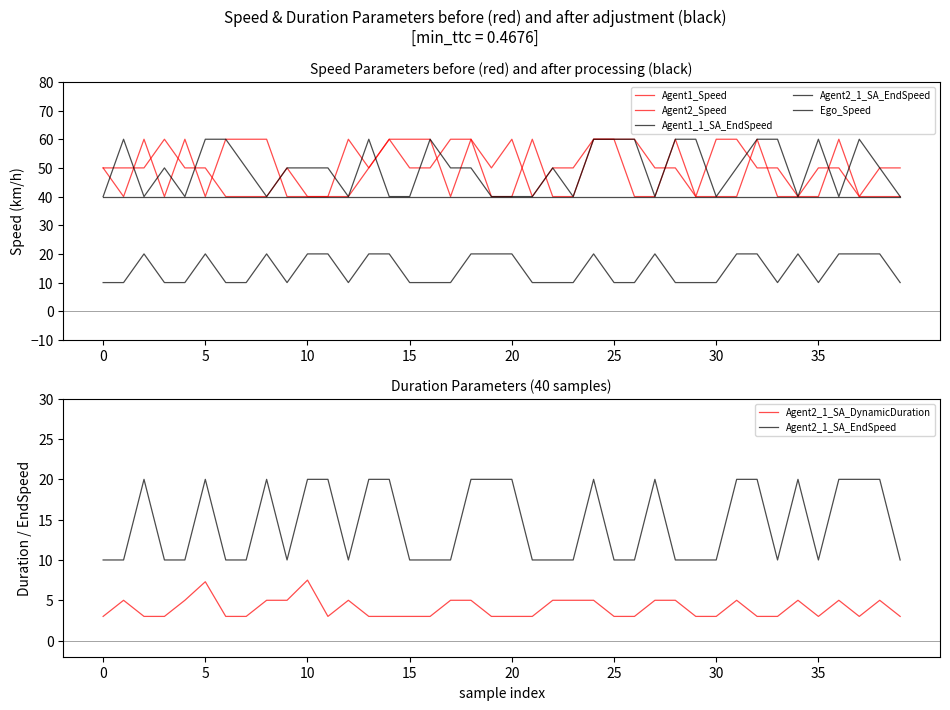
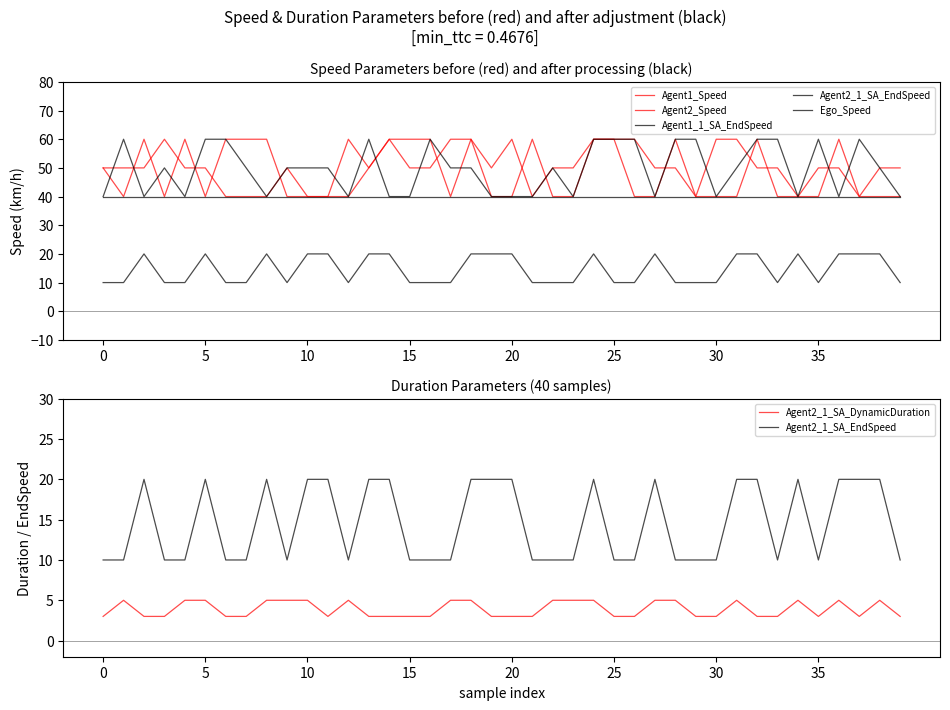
Duration Parameters (40 samples), Agent2_1_SA_DynamicDuration, 5: 7 -> 5
Duration Parameters (40 samples), Agent2_1_SA_DynamicDuration, 10: 8 -> 5
